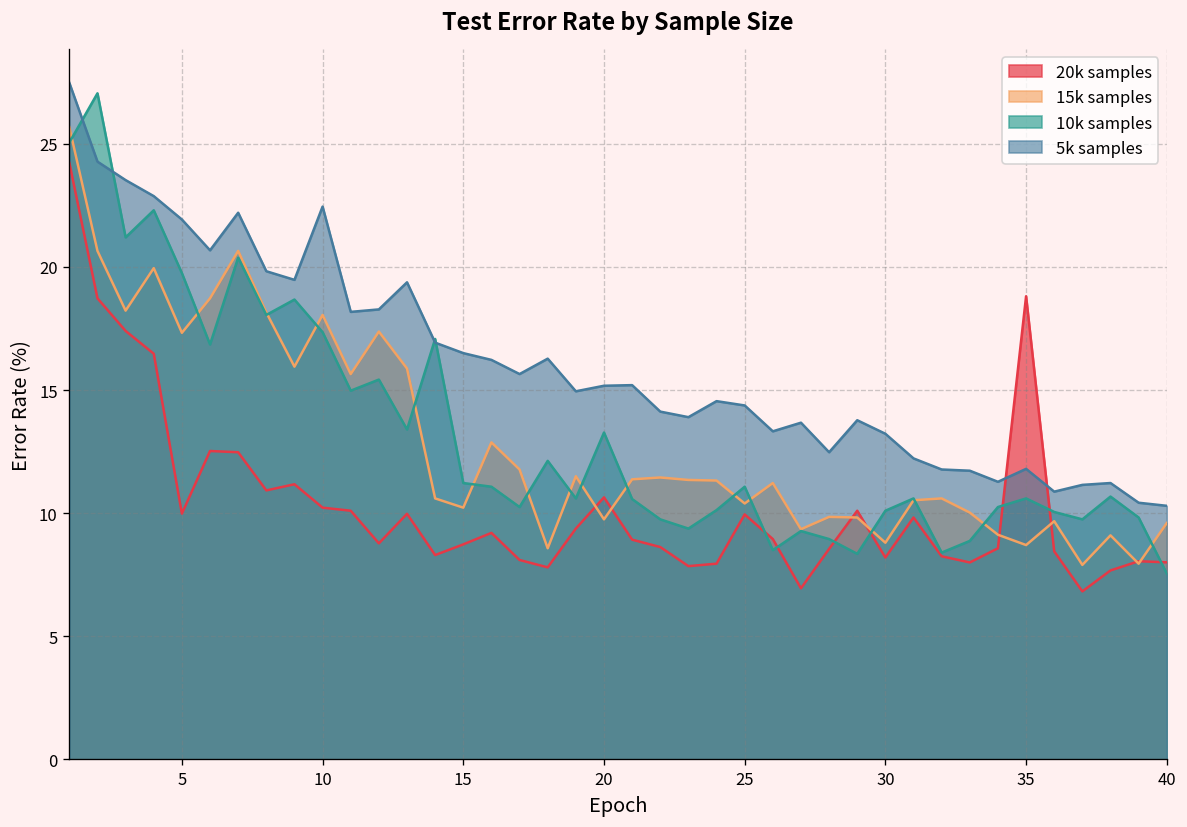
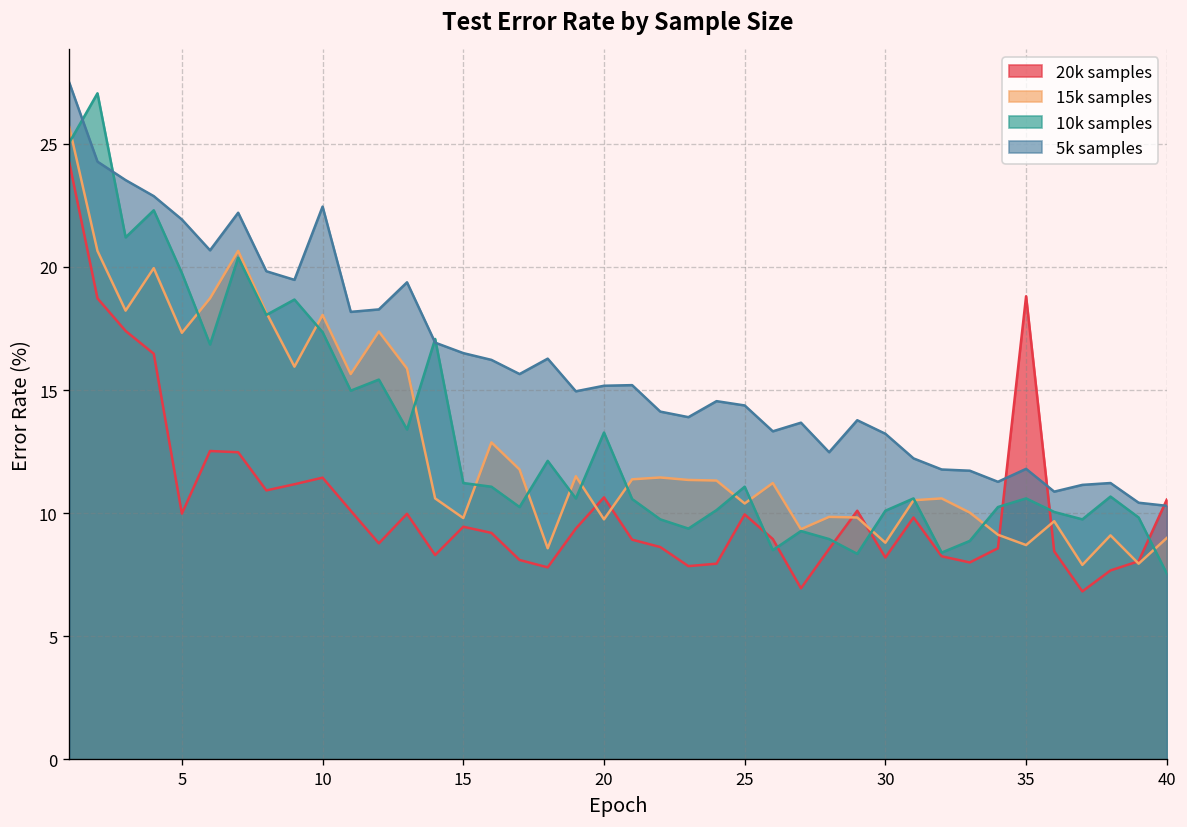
20k samples, 10: 10.2 -> 11.4
20k samples, 15: 8.7 -> 9.4
15k samples, 15: 10.2 -> 9.8
20k samples, 40: 8.0 -> 10.6
15k samples, 40: 9.6 -> 9.0
